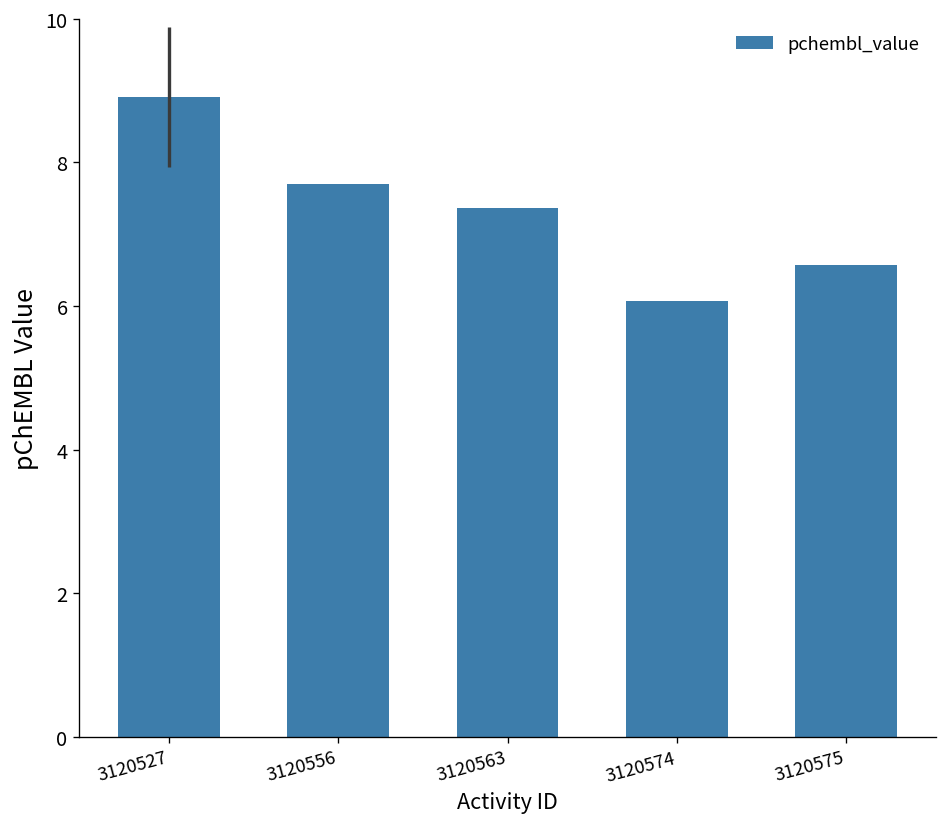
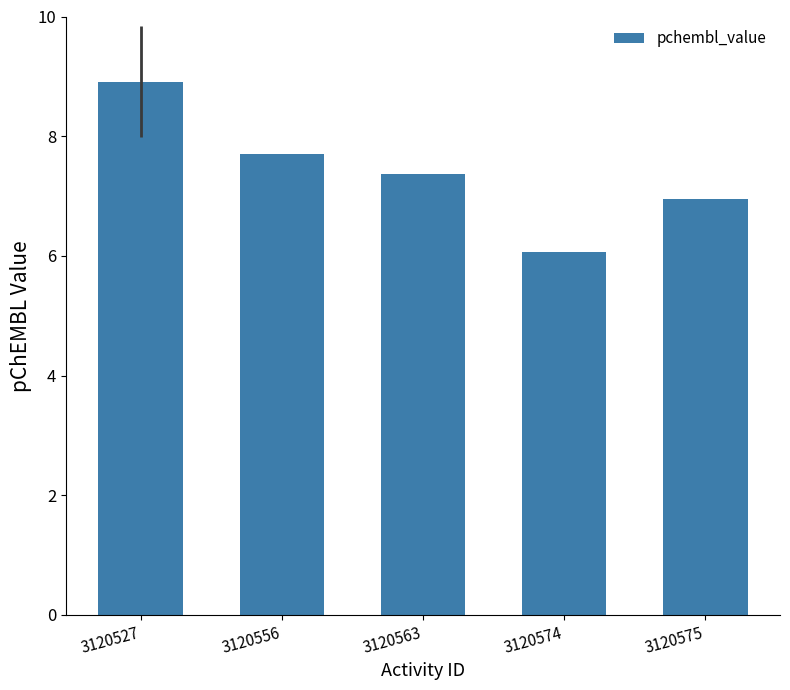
3120575: 6.6 -> 7.0
